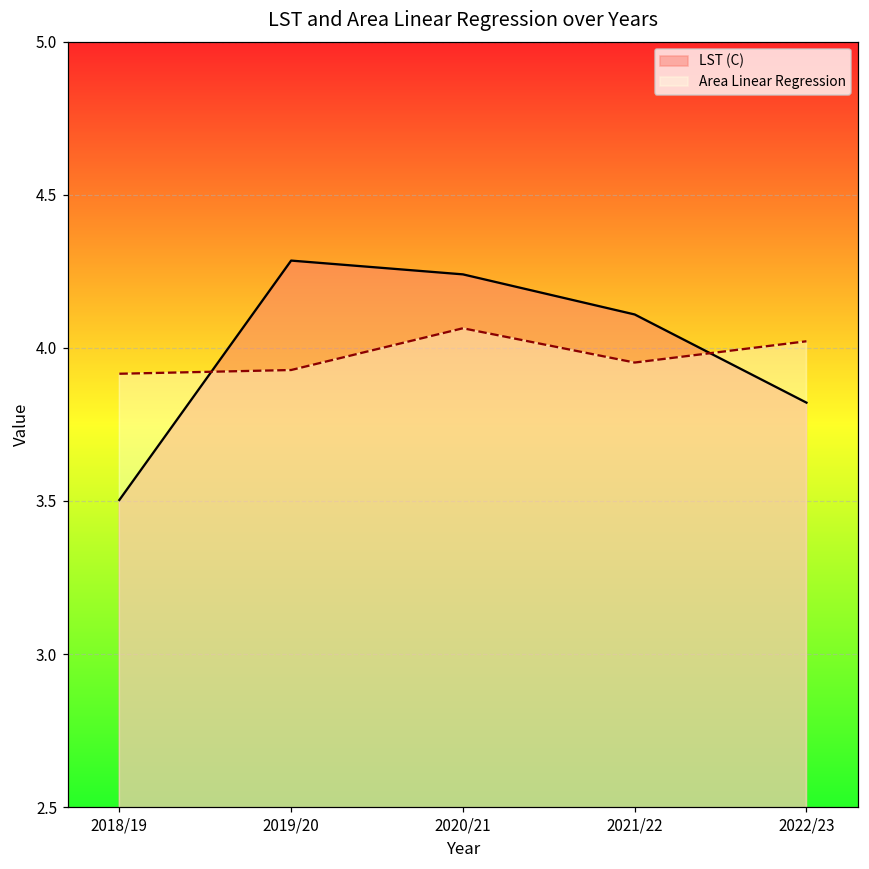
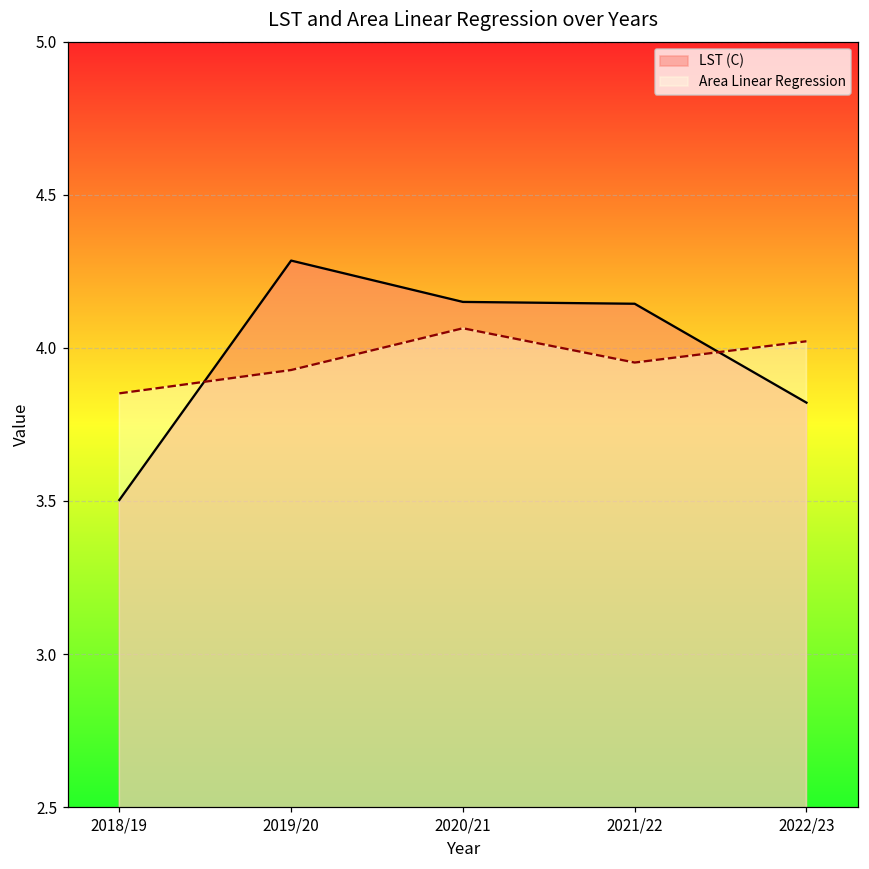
Area Linear Regression, 2018/19: 3.92 -> 3.85
LST (C), 2020/21: 4.24 -> 4.15
LST (C), 2021/22: 4.11 -> 4.14
